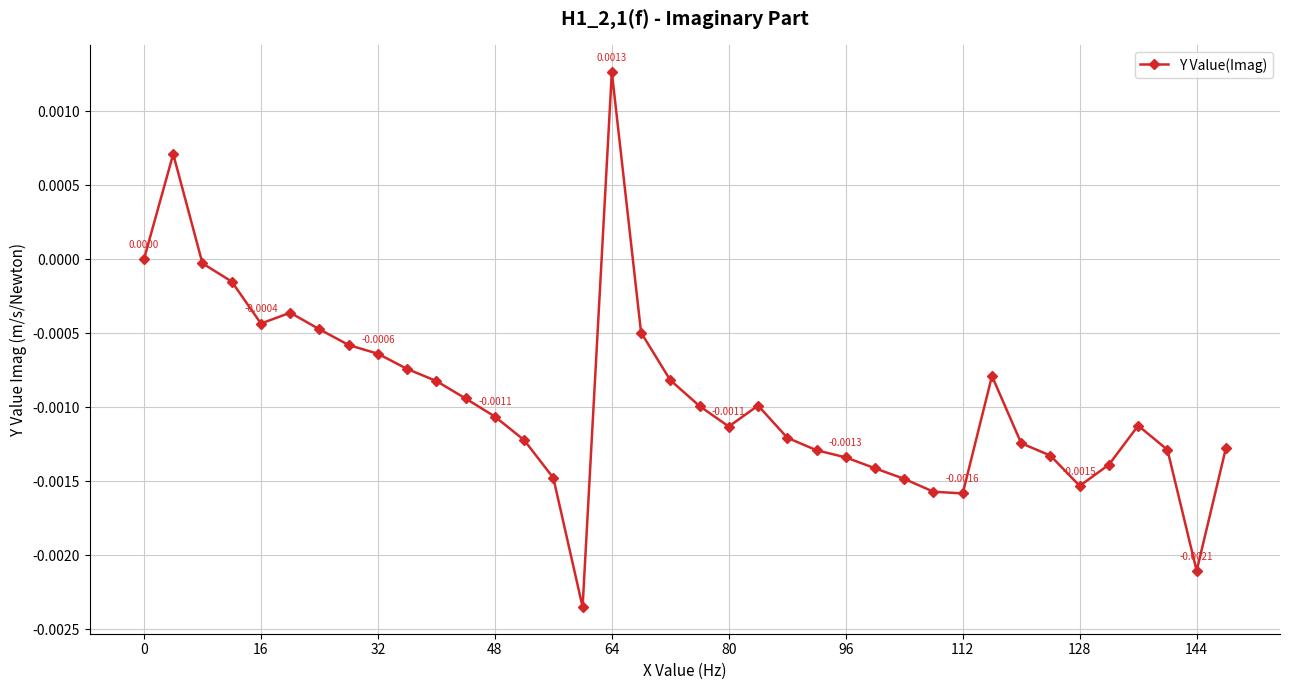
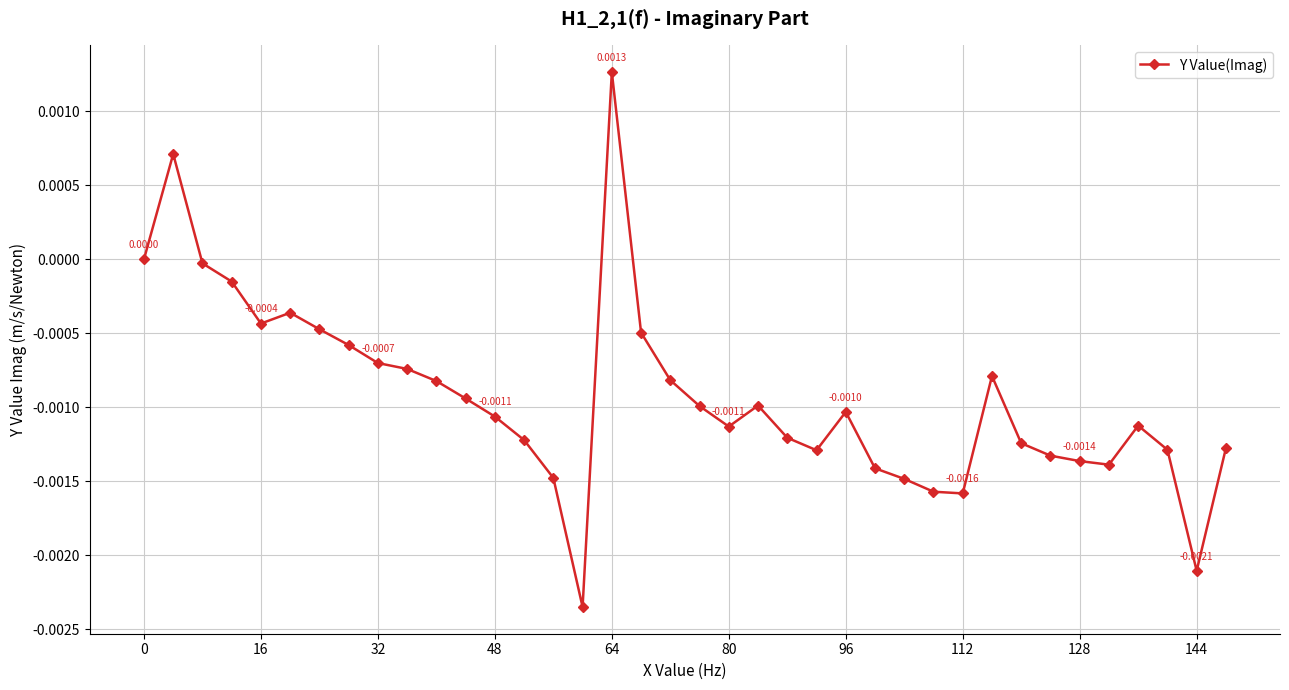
32: -0.0006 -> -0.0007
96: -0.0013 -> -0.0010
128: -0.0015 -> -0.0014
